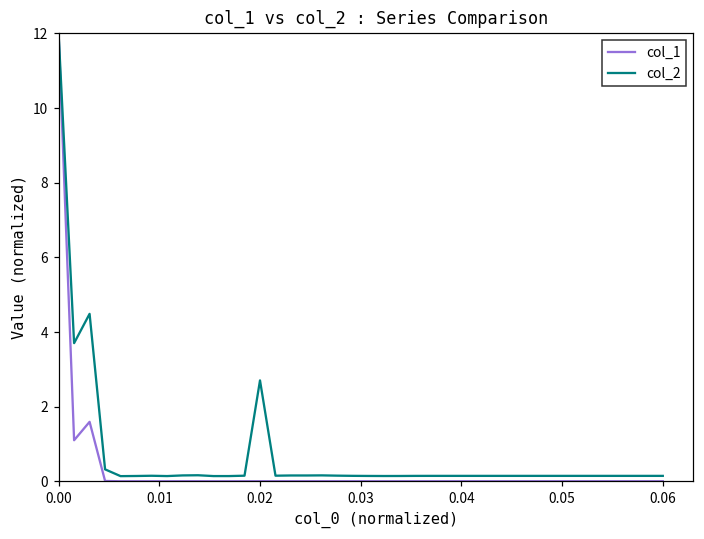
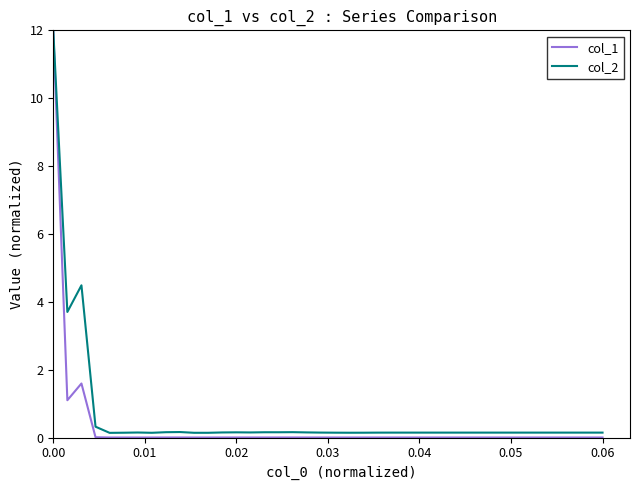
col_2, 0.02: 2.7 -> 0.2
